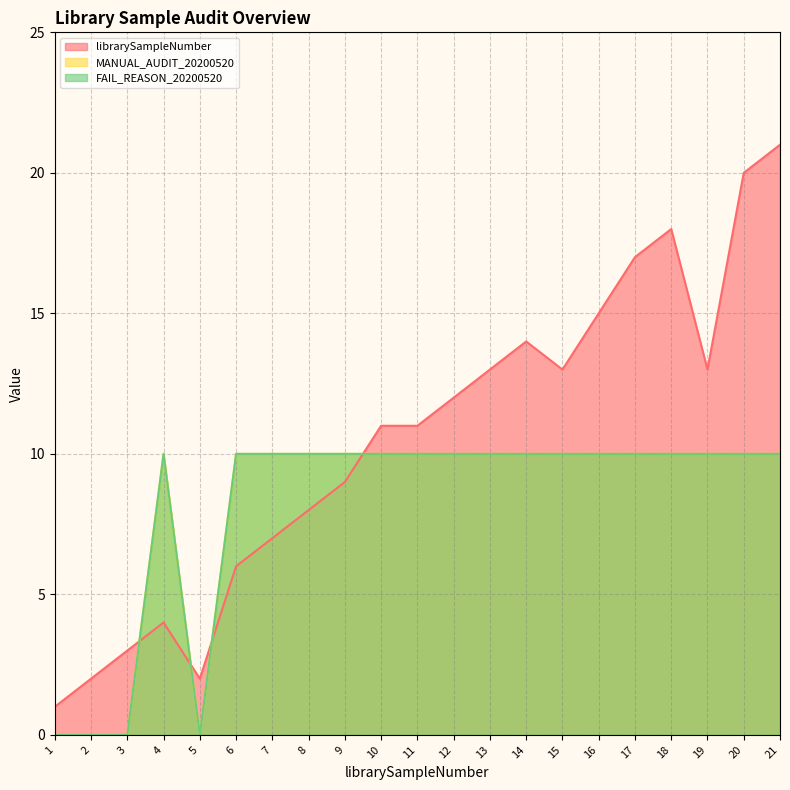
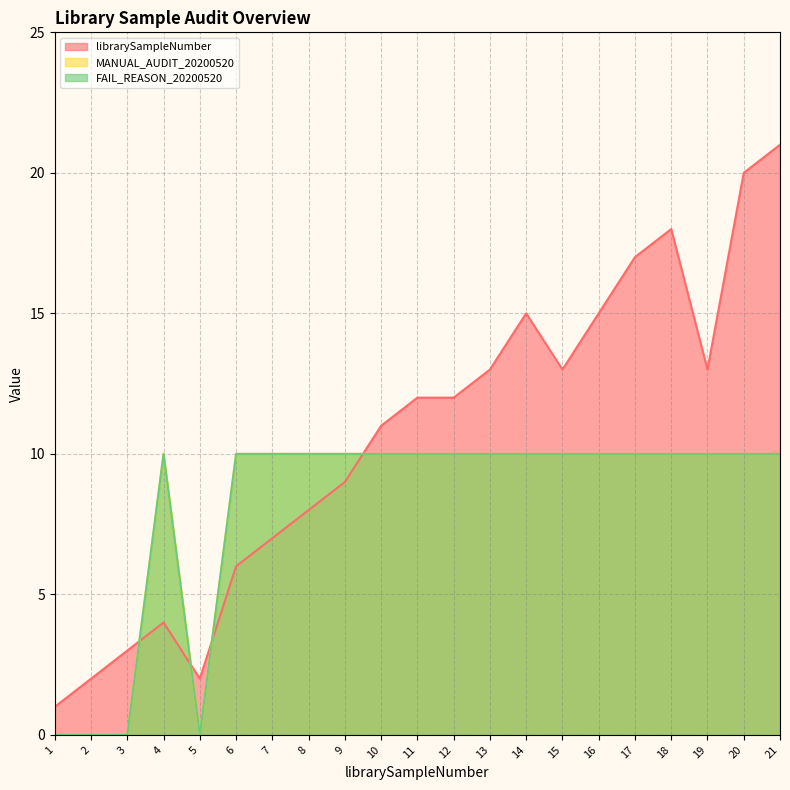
librarySampleNumber, 11: 11 -> 12
librarySampleNumber, 14: 14 -> 15
